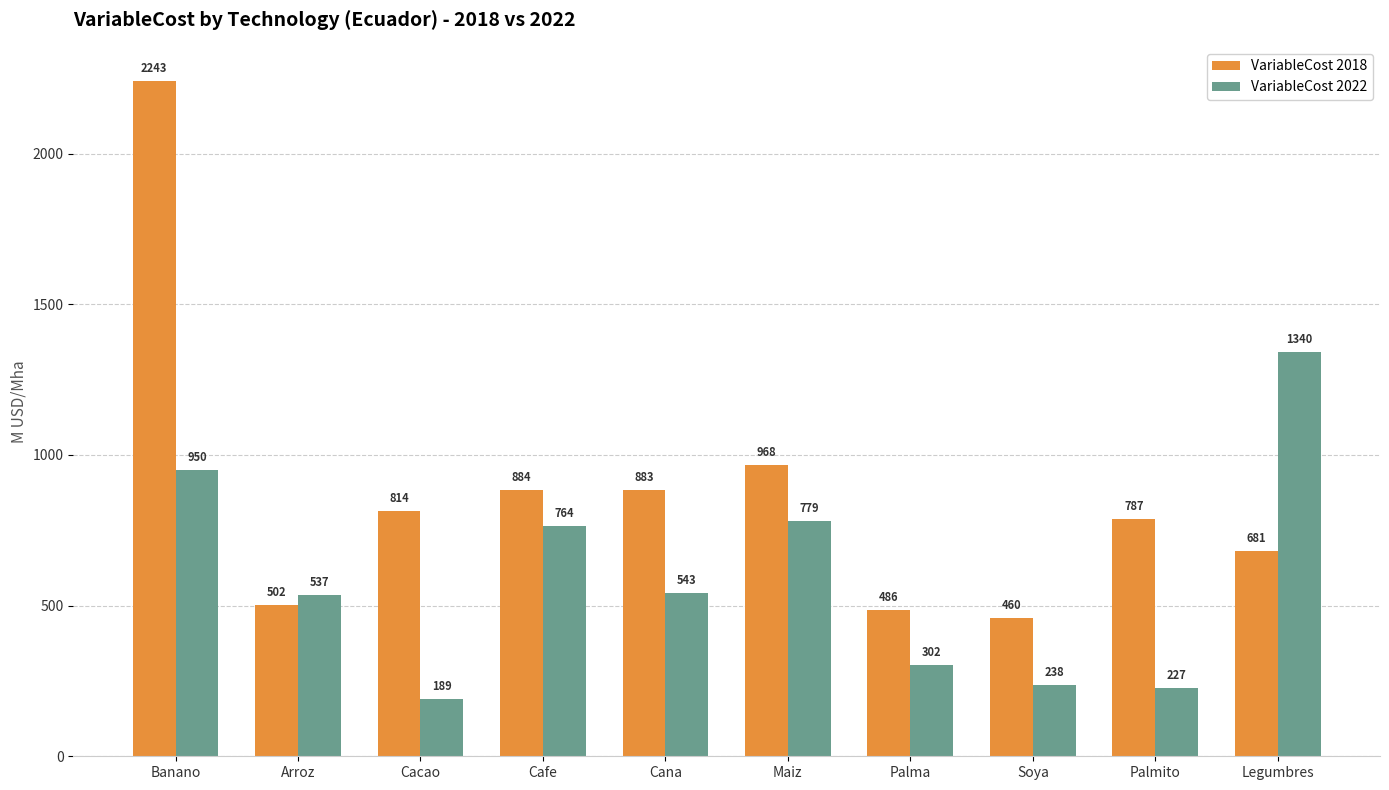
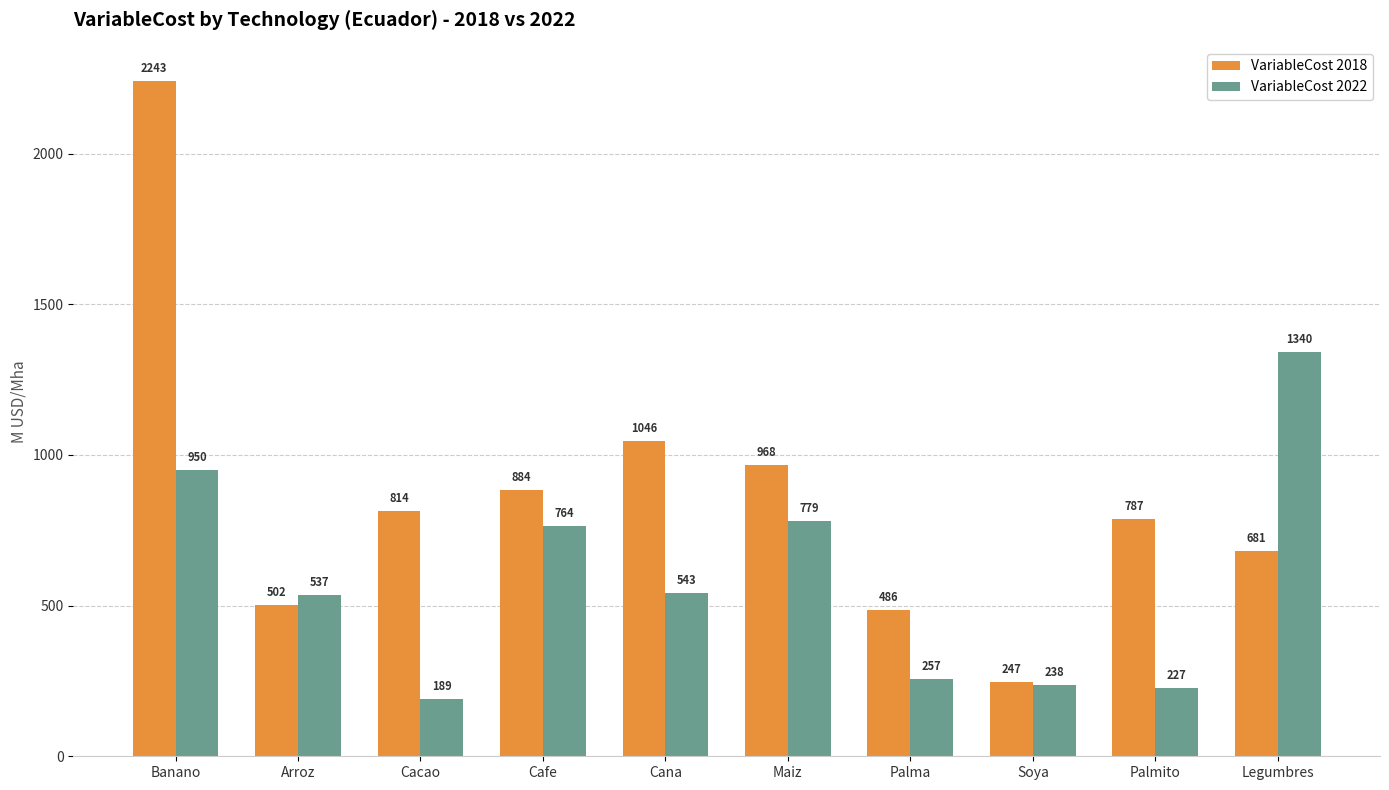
VariableCost 2018, Cana: 883 -> 1046
VariableCost 2022, Palma: 302 -> 257
VariableCost 2018, Soya: 460 -> 247
